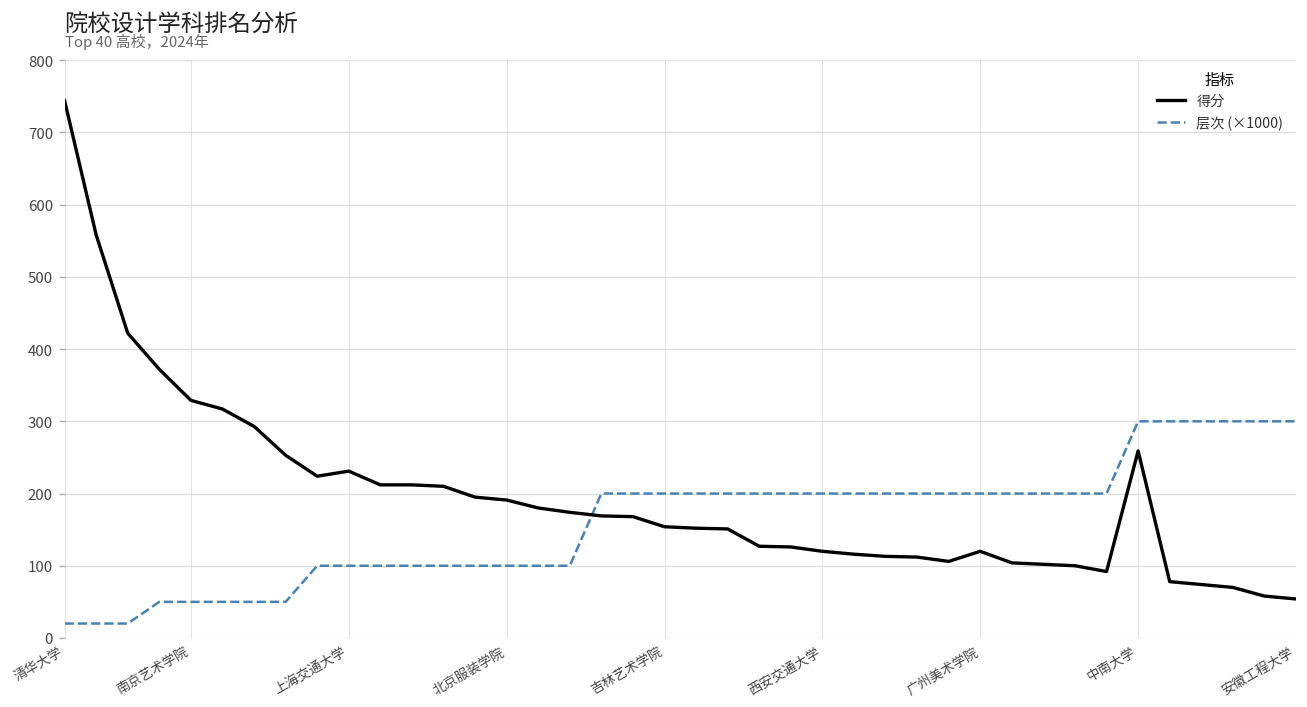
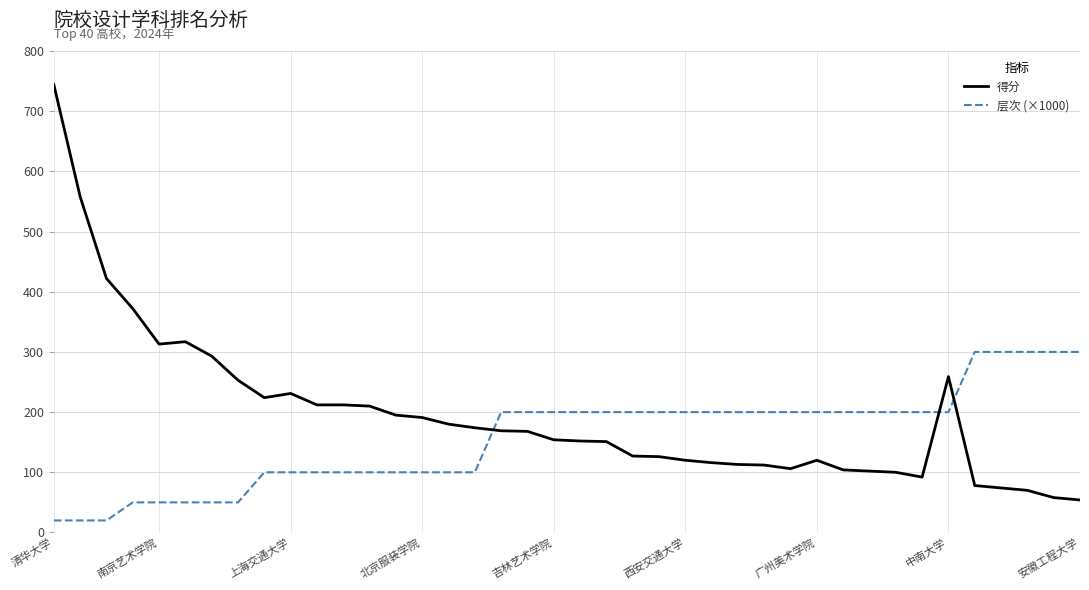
得分, 南京艺术学院: 330 -> 310
层次 (×1000), 中南大学: 300 -> 200
